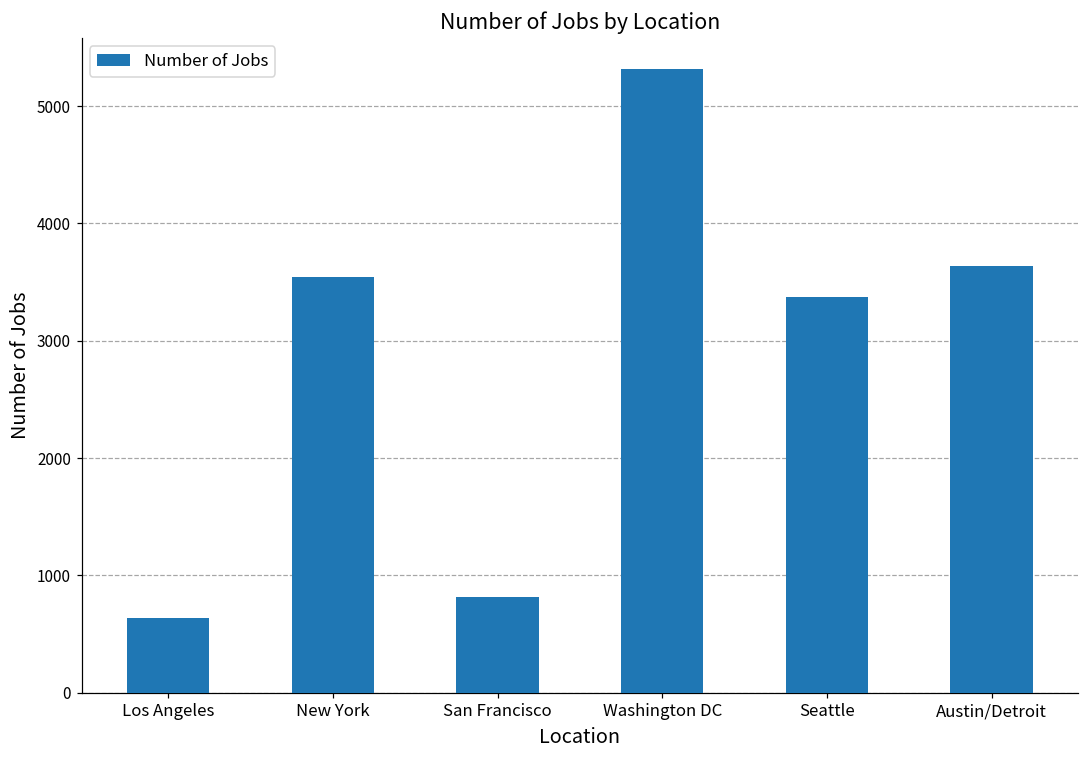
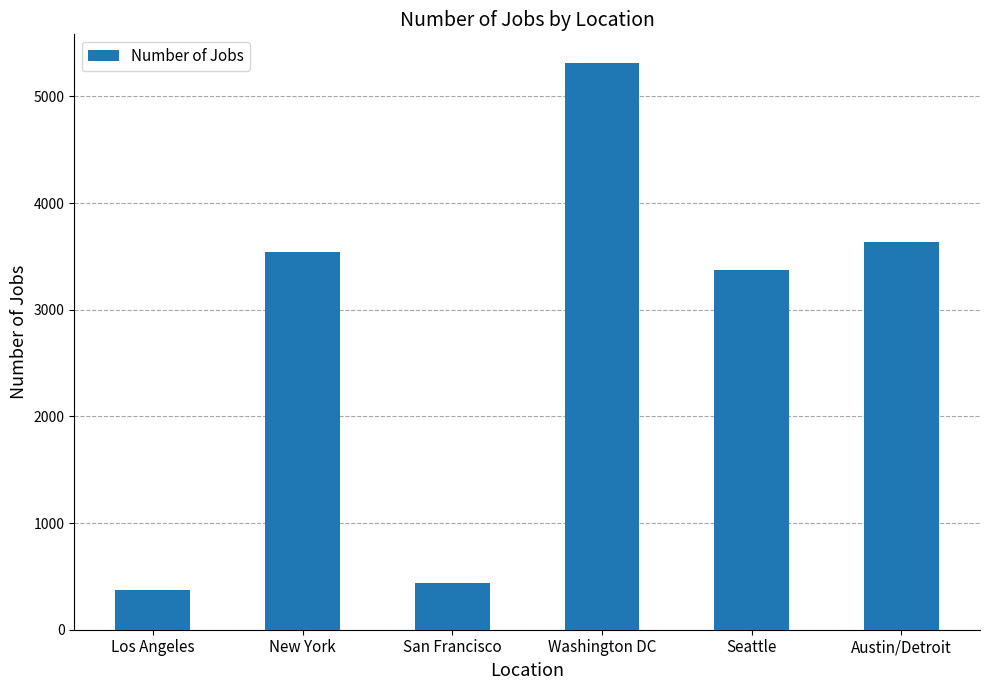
Los Angeles: 640 -> 380
San Francisco: 820 -> 440
